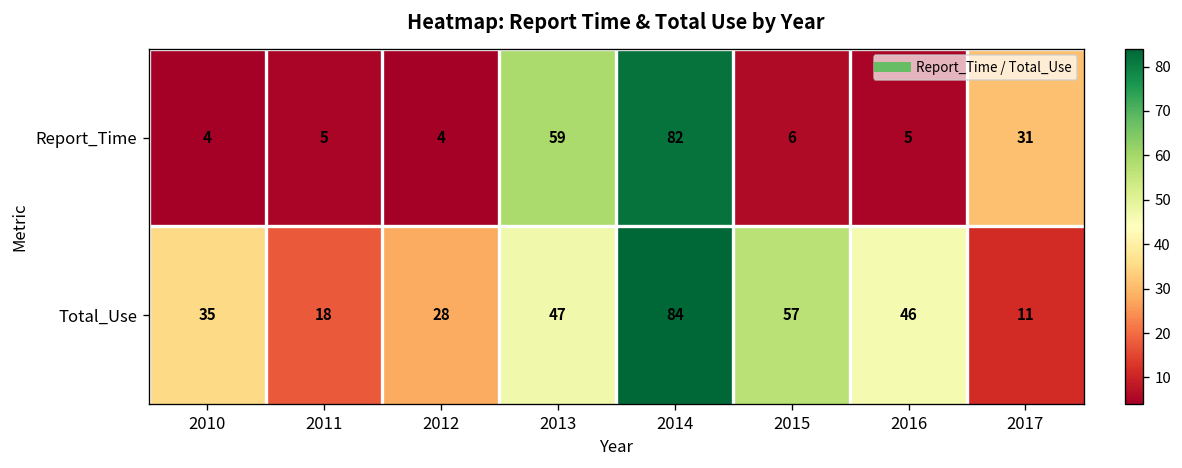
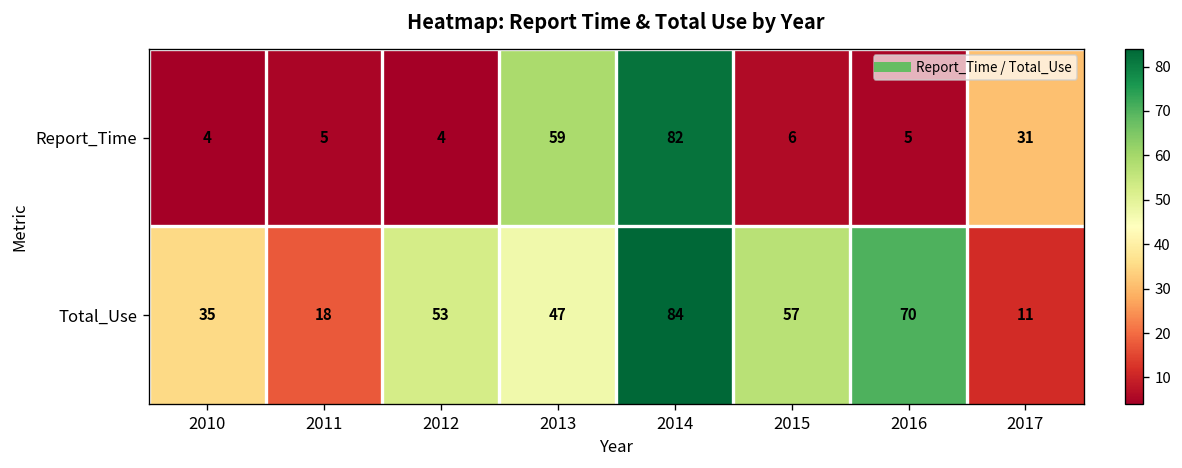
Total_Use, 2012: 28 -> 53
Total_Use, 2016: 46 -> 70
